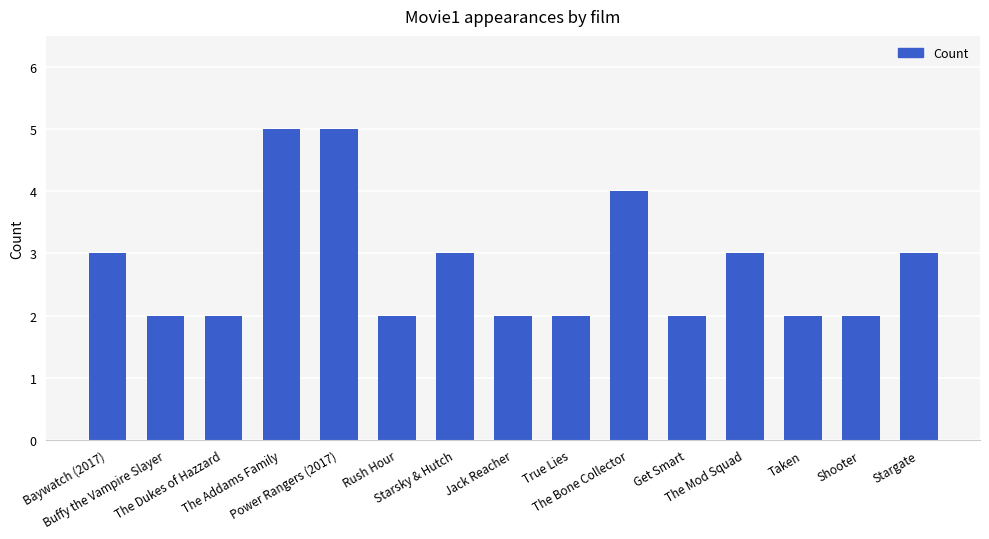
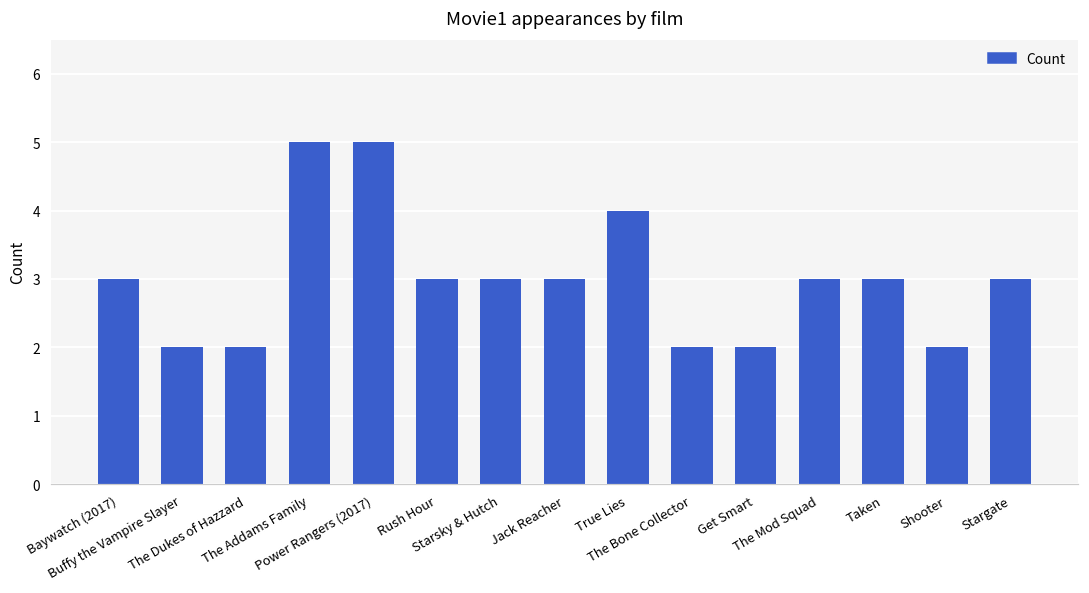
Rush Hour: 2 -> 3
Jack Reacher: 2 -> 3
True Lies: 2 -> 4
The Bone Collector: 4 -> 2
Taken: 2 -> 3
